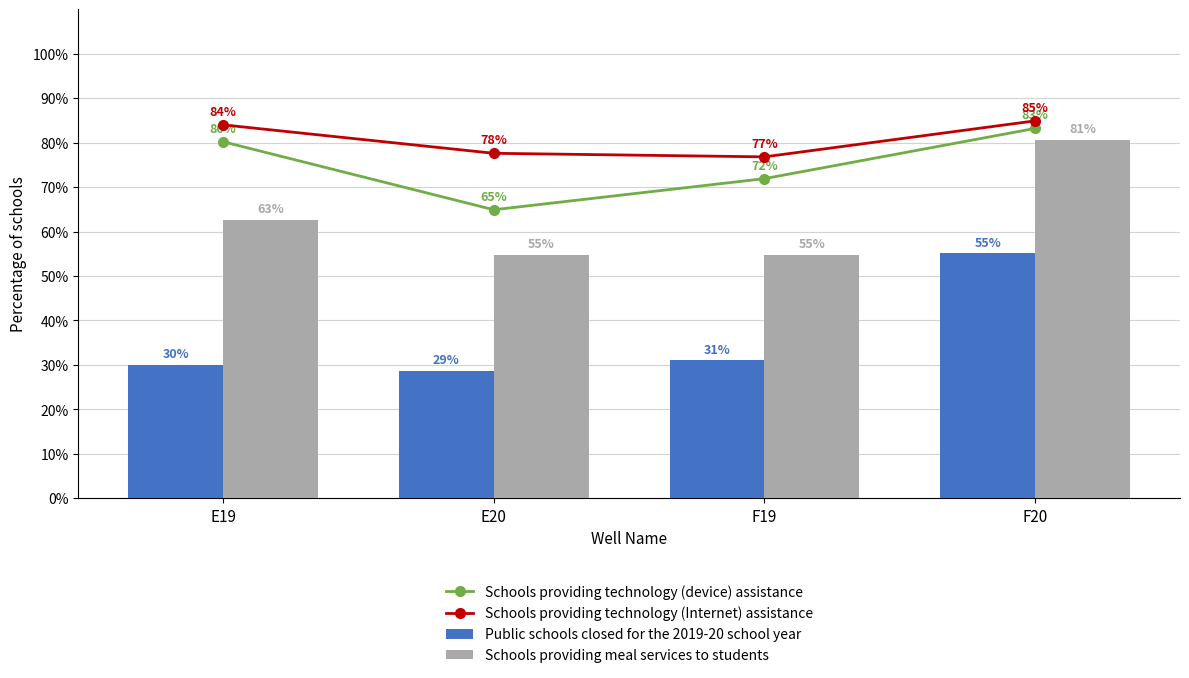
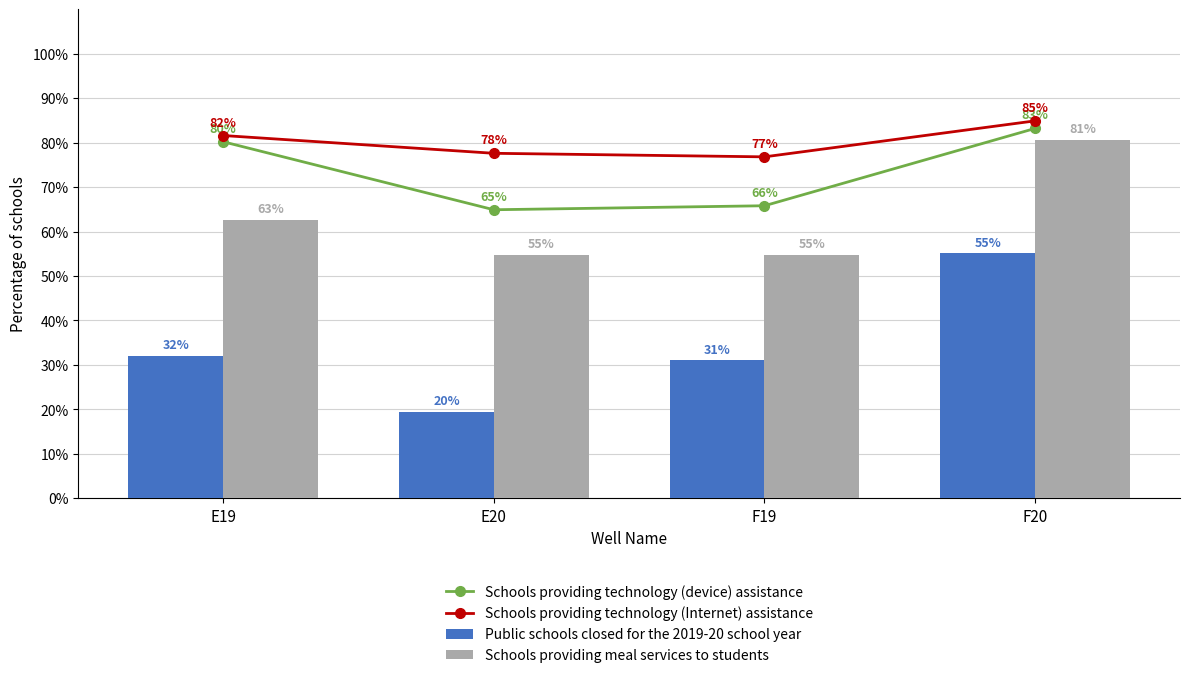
Public schools closed for the 2019-20 school year, E19: 30% -> 32%
Schools providing technology (Internet) assistance, E19: 84% -> 82%
Public schools closed for the 2019-20 school year, E20: 29% -> 20%
Schools providing technology (device) assistance, F19: 72% -> 66%
